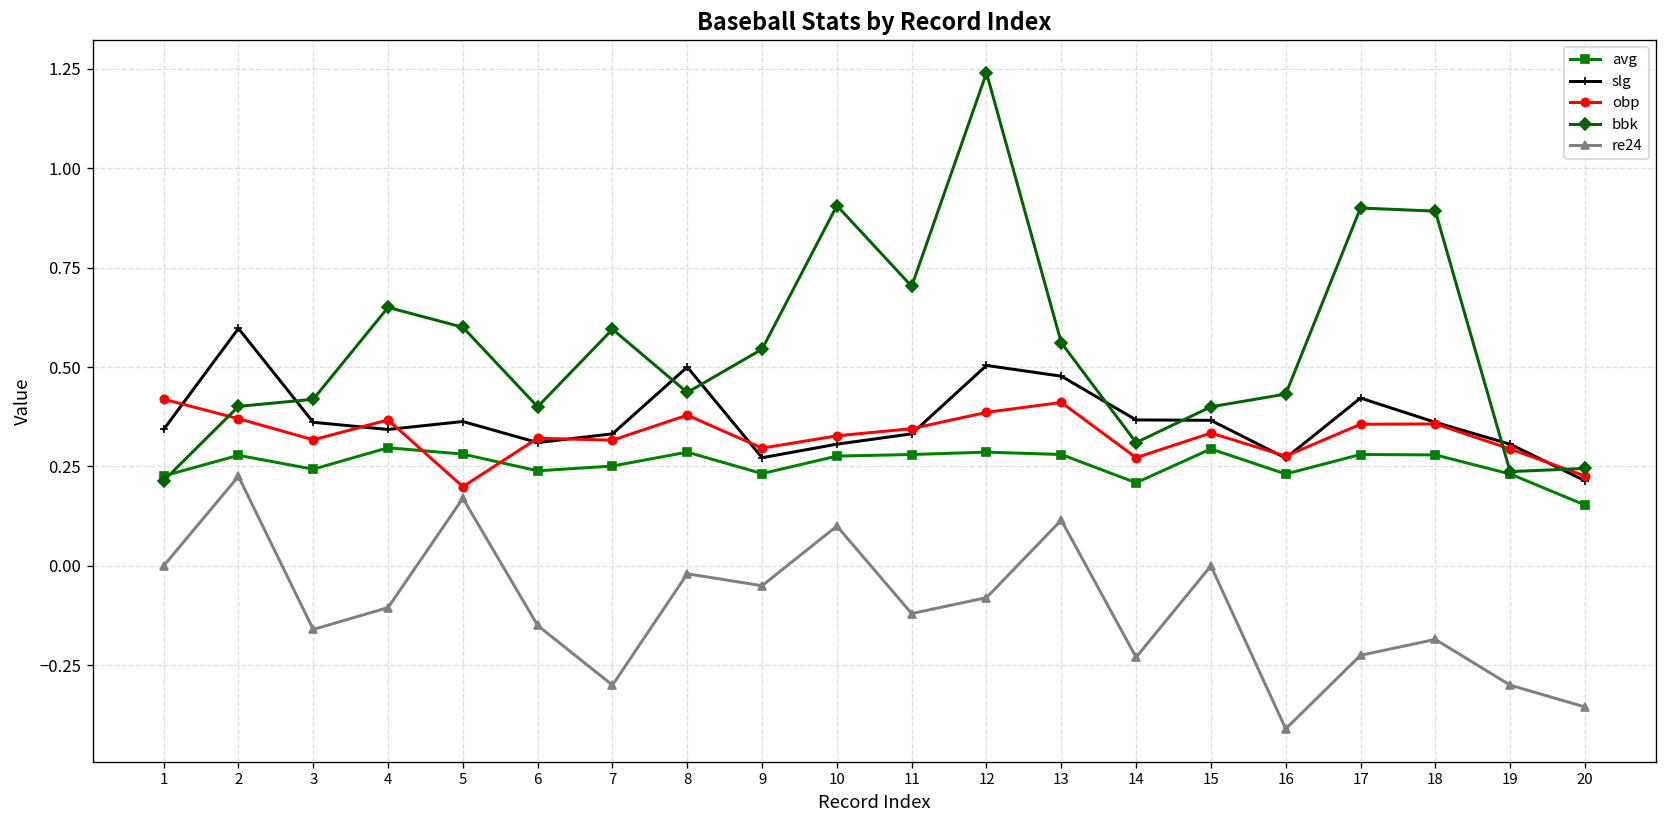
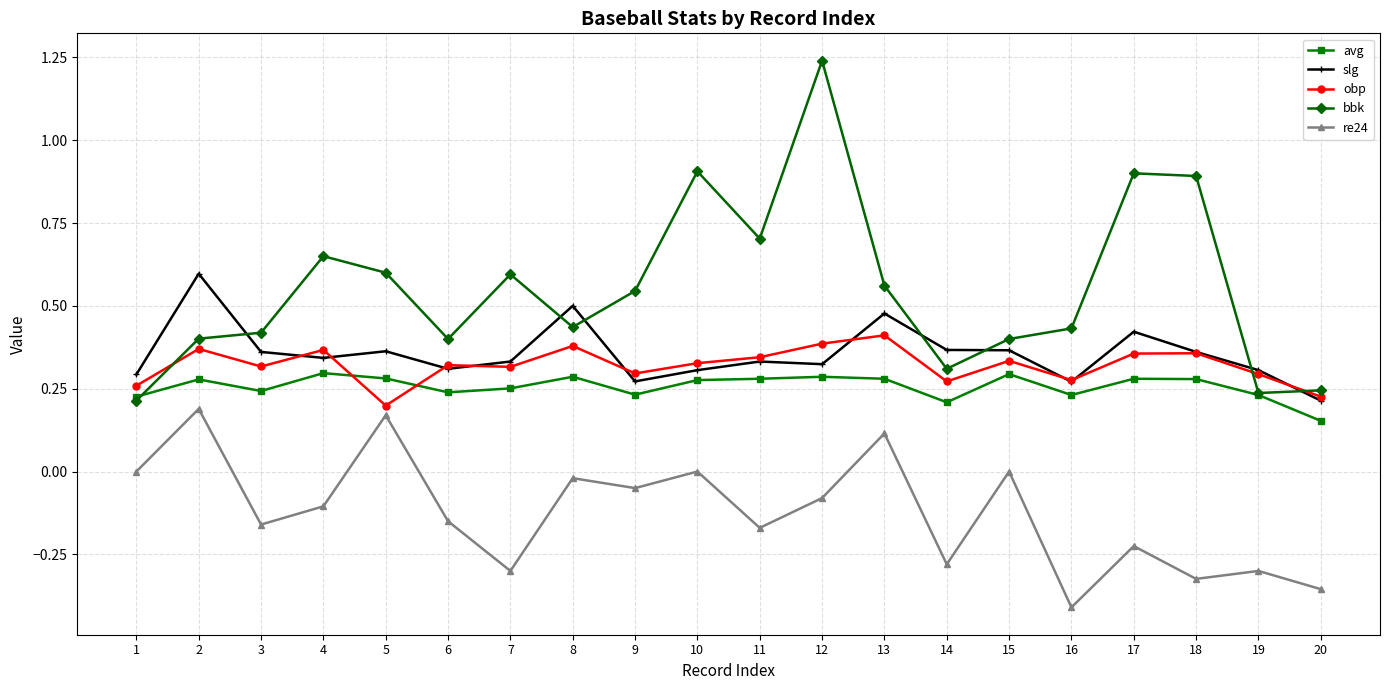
slg, 1: 0.34 -> 0.29
obp, 1: 0.42 -> 0.26
re24, 2: 0.23 -> 0.19
re24, 10: 0.1 -> 0.0
re24, 11: -0.12 -> -0.17
slg, 12: 0.50 -> 0.32
re24, 14: -0.23 -> -0.28
re24, 18: -0.19 -> -0.32
